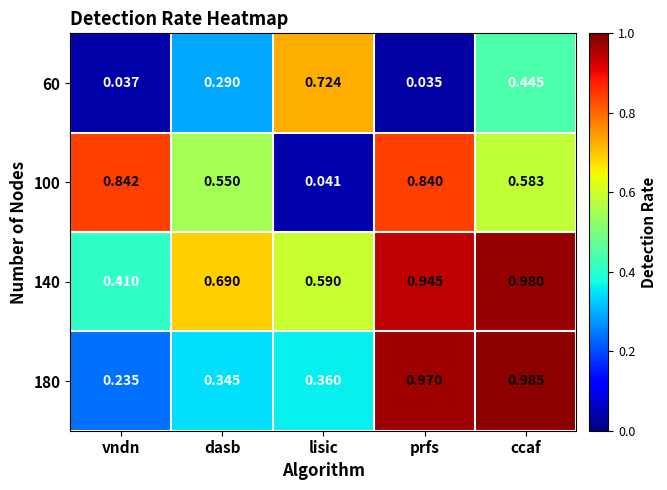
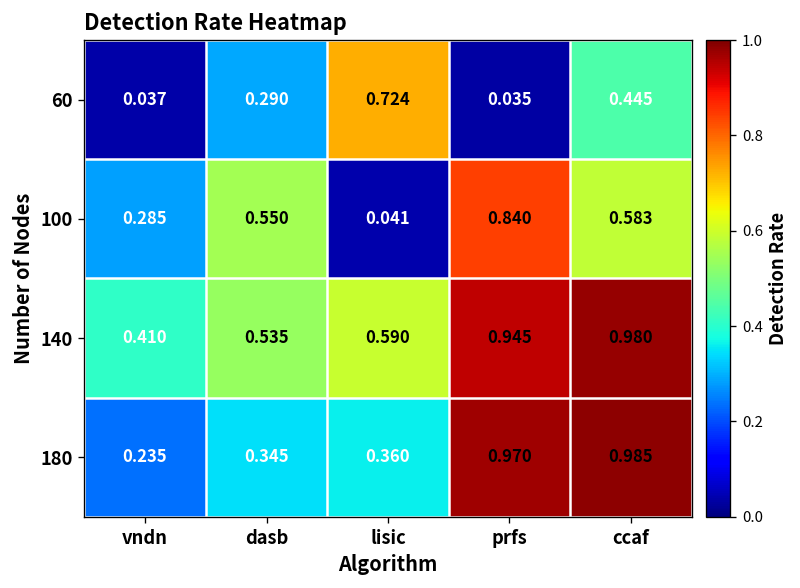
100, vndn: 0.842 -> 0.285
140, dasb: 0.690 -> 0.535
